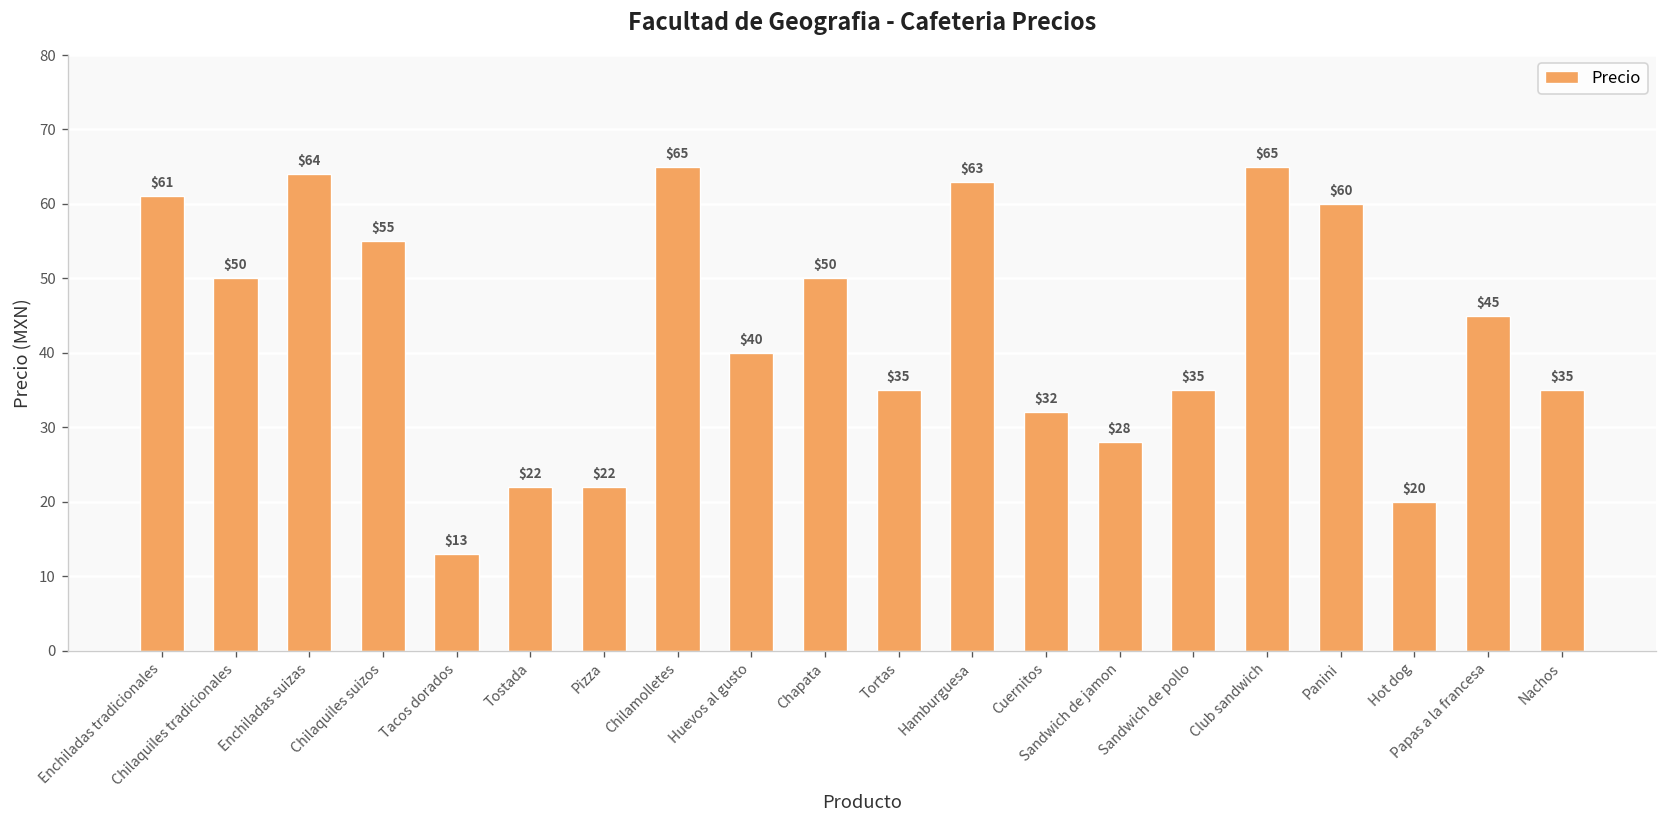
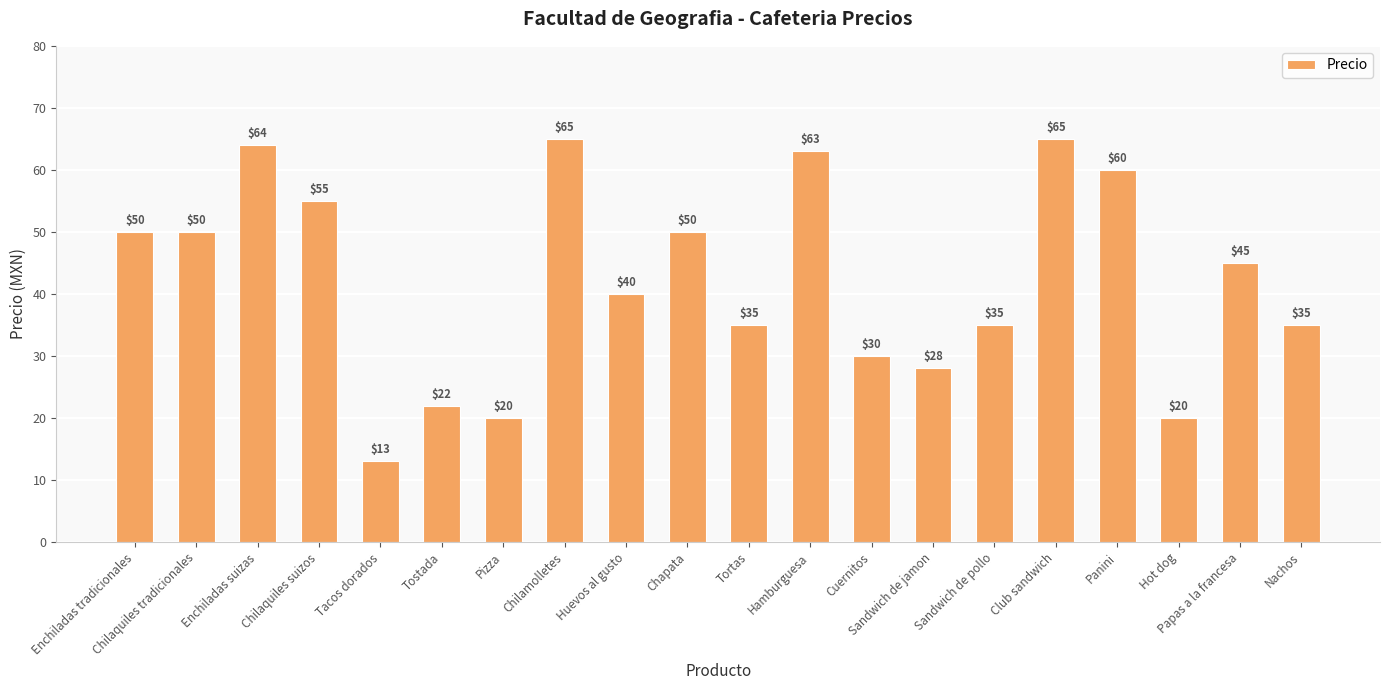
Enchiladas tradicionales: $61 -> $50
Pizza: $22 -> $20
Cuernitos: $32 -> $30
